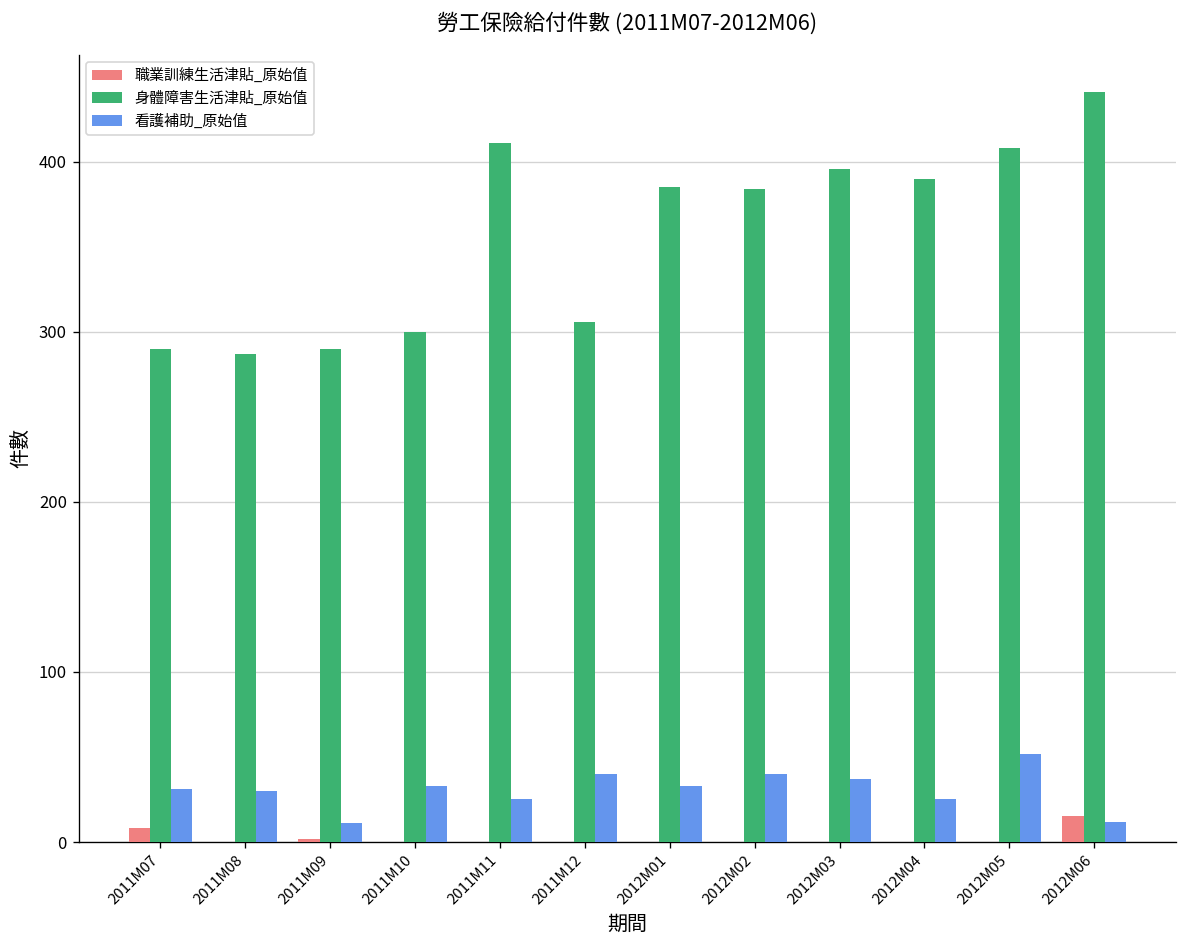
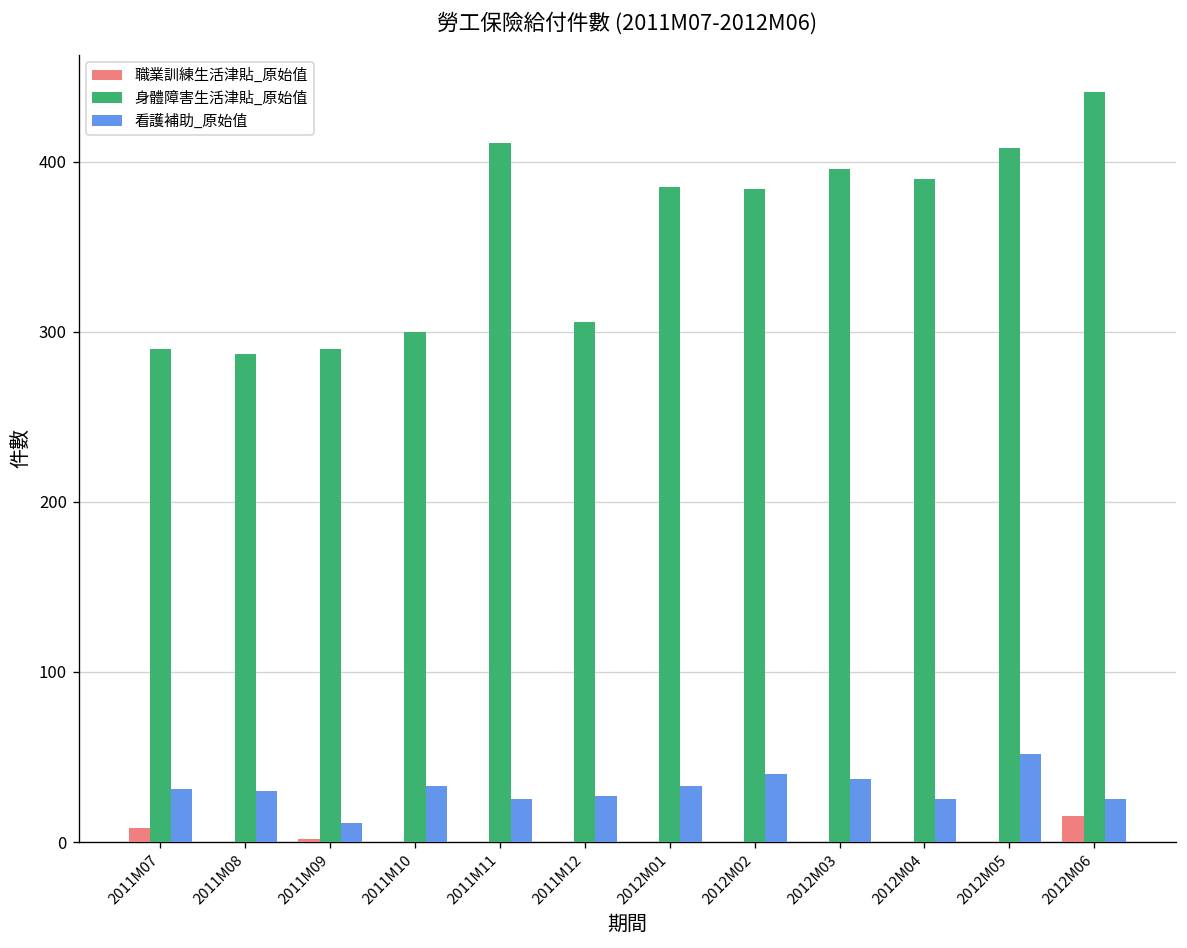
看護補助_原始值, 2011M12: 40 -> 27
看護補助_原始值, 2012M06: 12 -> 25
